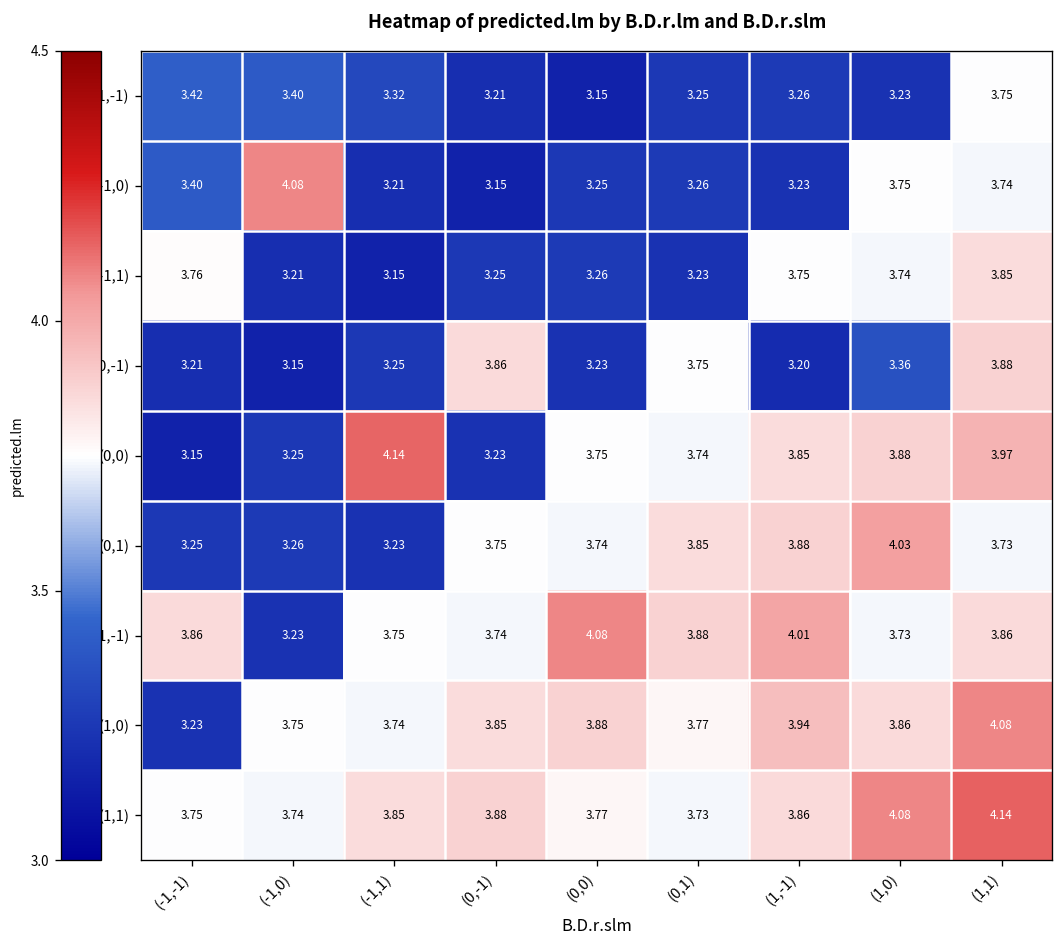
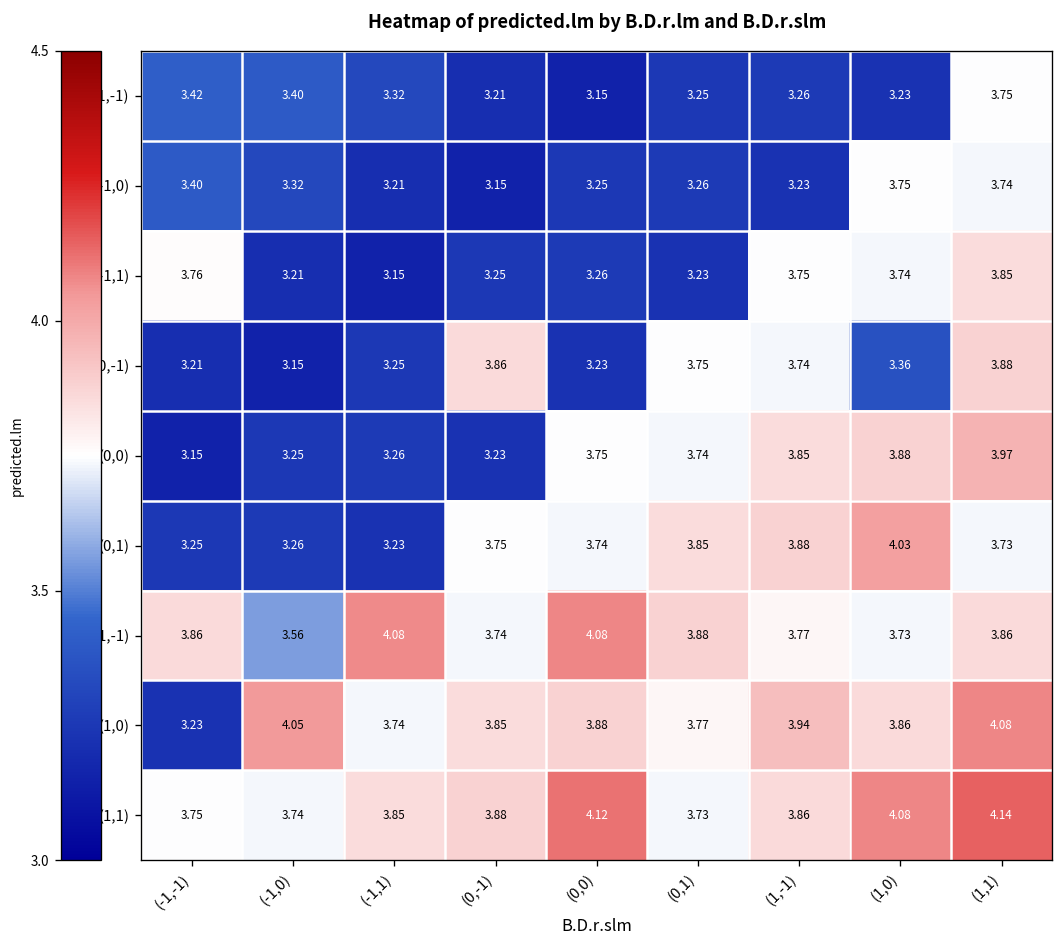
(-1,0), (-1,0): 4.08 -> 3.32
(0,-1), (1,-1): 3.20 -> 3.74
(0,0), (-1,1): 4.14 -> 3.26
(1,-1), (-1,0): 3.23 -> 3.56
(1,-1), (-1,1): 3.75 -> 4.08
(1,-1), (1,-1): 4.01 -> 3.77
(1,0), (-1,0): 3.75 -> 4.05
(1,1), (0,0): 3.77 -> 4.12
